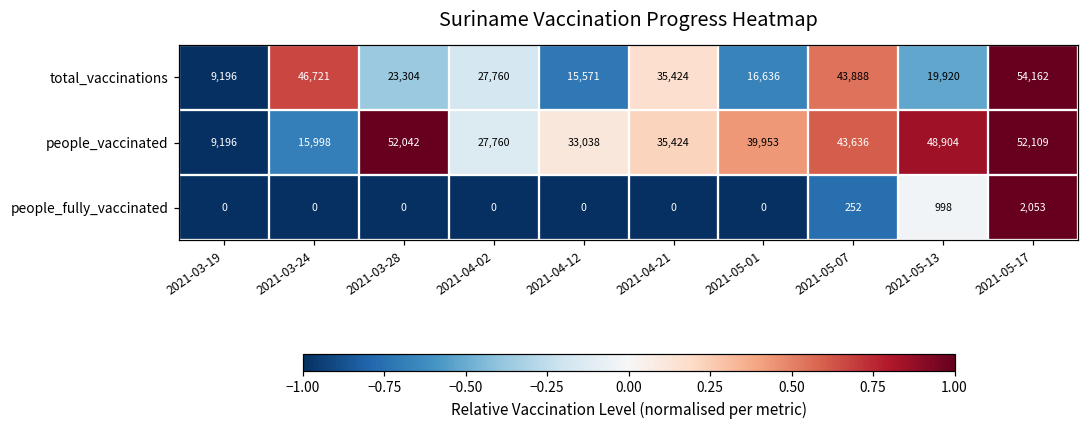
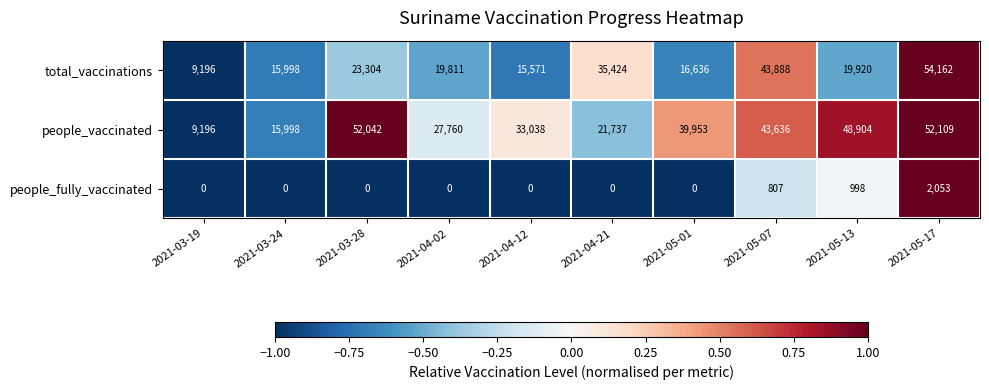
total_vaccinations, 2021-03-24: 46,721 -> 15,998
total_vaccinations, 2021-04-02: 27,760 -> 19,811
people_vaccinated, 2021-04-21: 35,424 -> 21,737
people_fully_vaccinated, 2021-05-07: 252 -> 807
